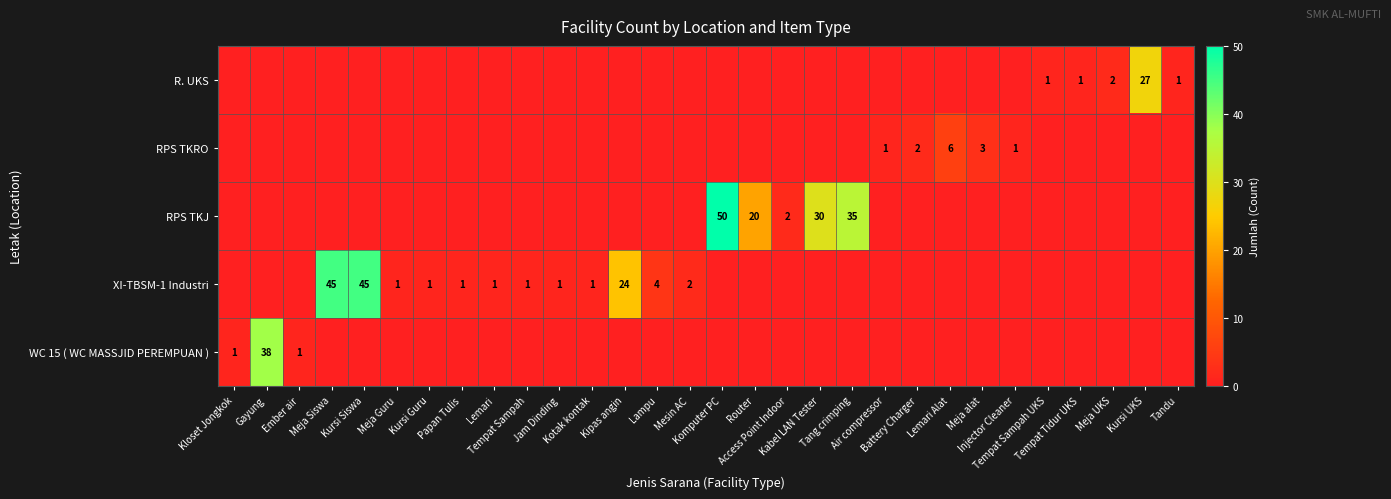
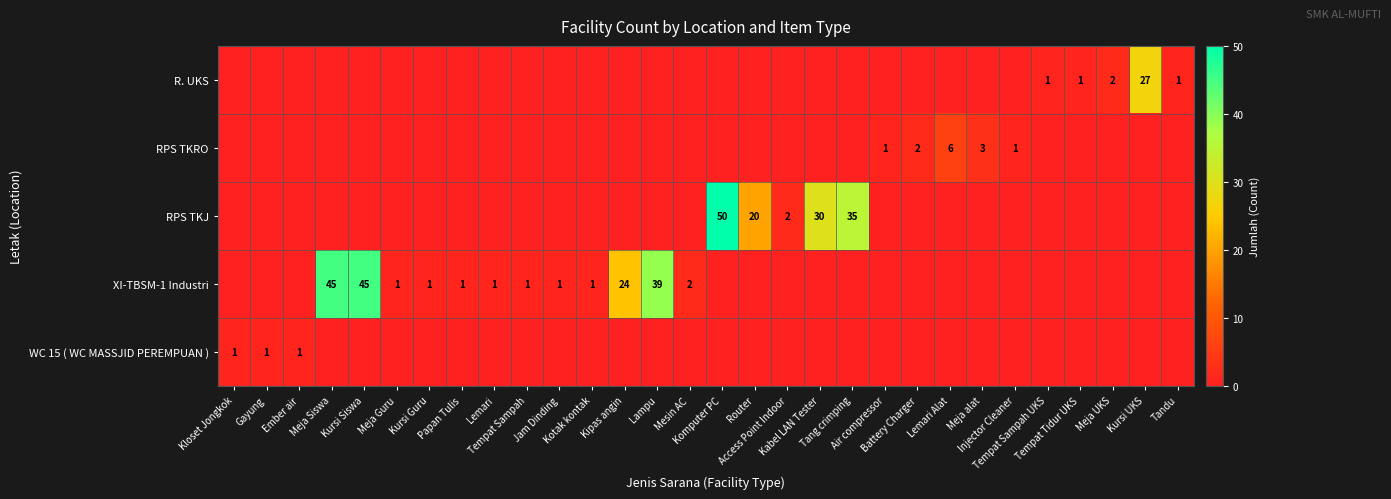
XI-TBSM-1 Industri, Lampu: 4 -> 39
WC 15 ( WC MASSJID PEREMPUAN ), Gayung: 38 -> 1
